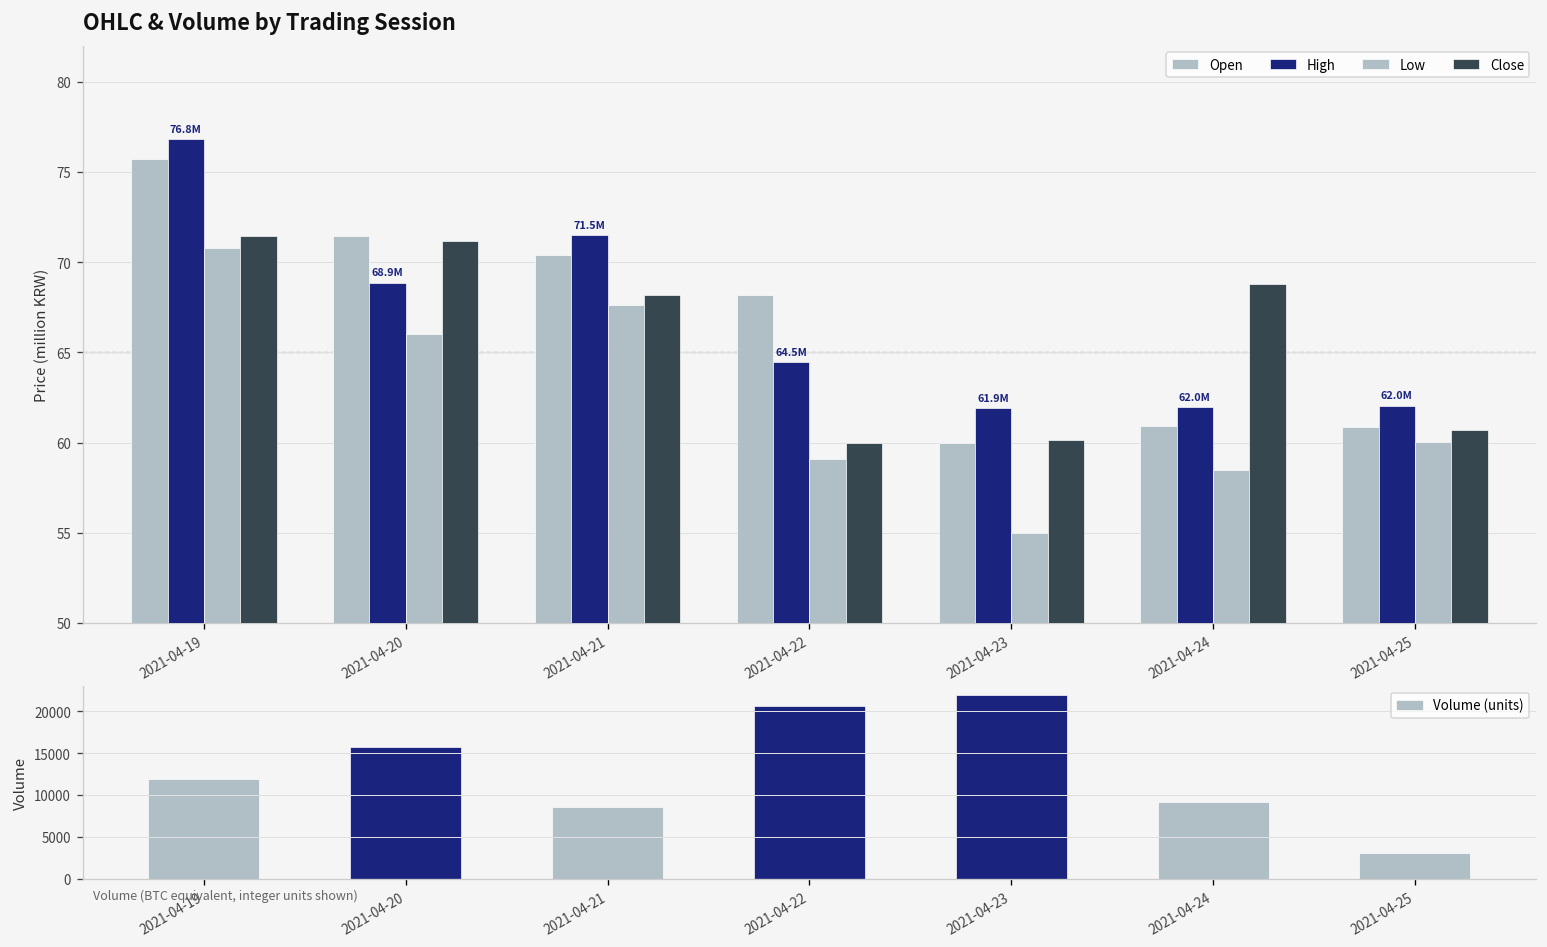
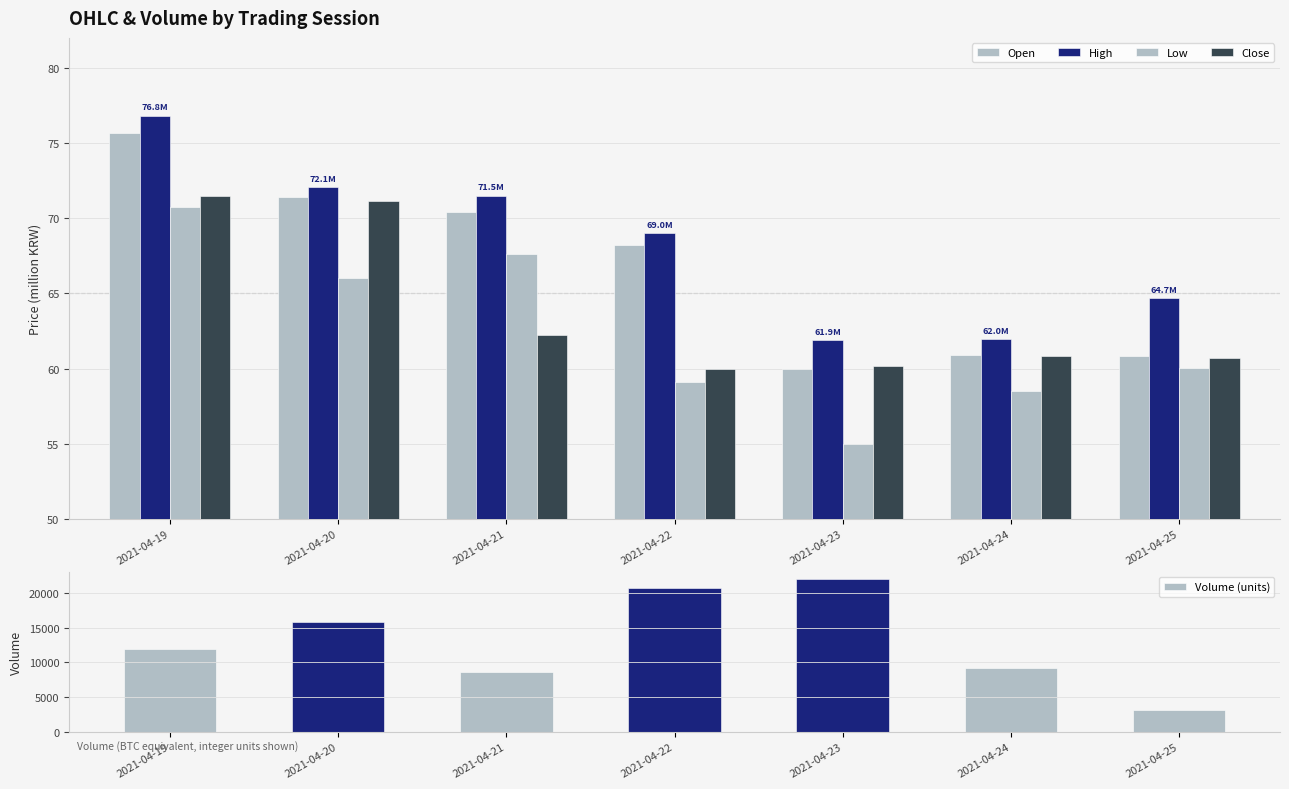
OHLC & Volume by Trading Session, High, 2021-04-20: 68.9M -> 72.1M
OHLC & Volume by Trading Session, Close, 2021-04-21: 68.2 -> 62.2
OHLC & Volume by Trading Session, High, 2021-04-22: 64.5M -> 69.0M
OHLC & Volume by Trading Session, Close, 2021-04-24: 68.8 -> 60.9
OHLC & Volume by Trading Session, High, 2021-04-25: 62.0M -> 64.7M
